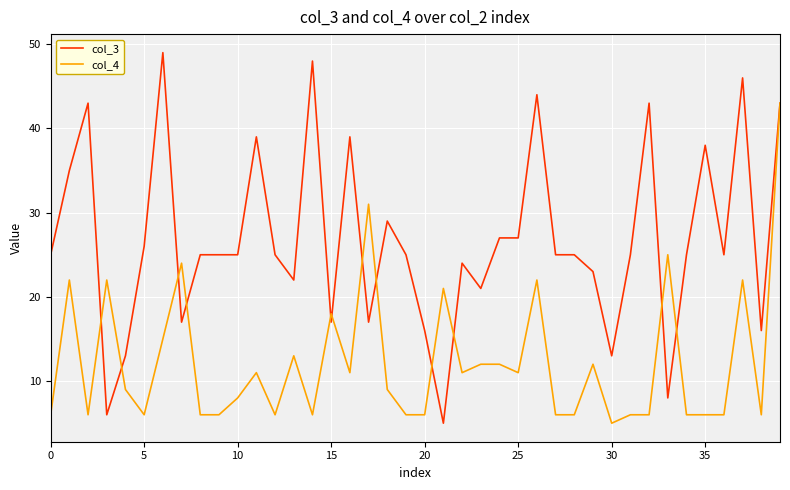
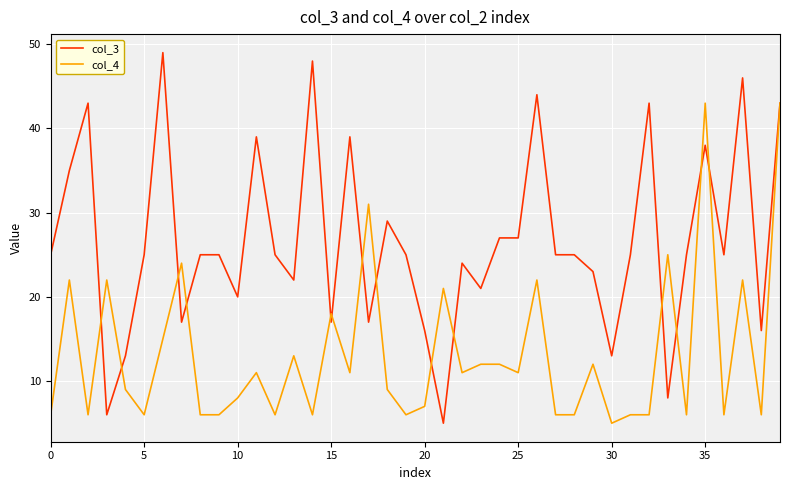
col_3, 5: 26 -> 25
col_3, 10: 25 -> 20
col_4, 20: 6 -> 7
col_4, 35: 6 -> 43
